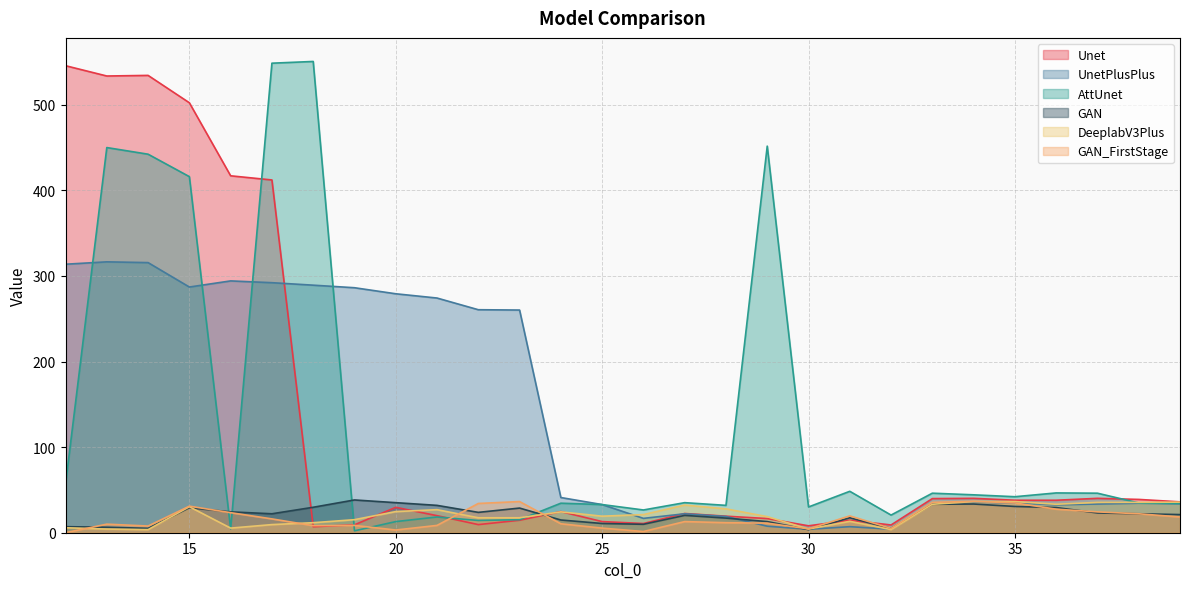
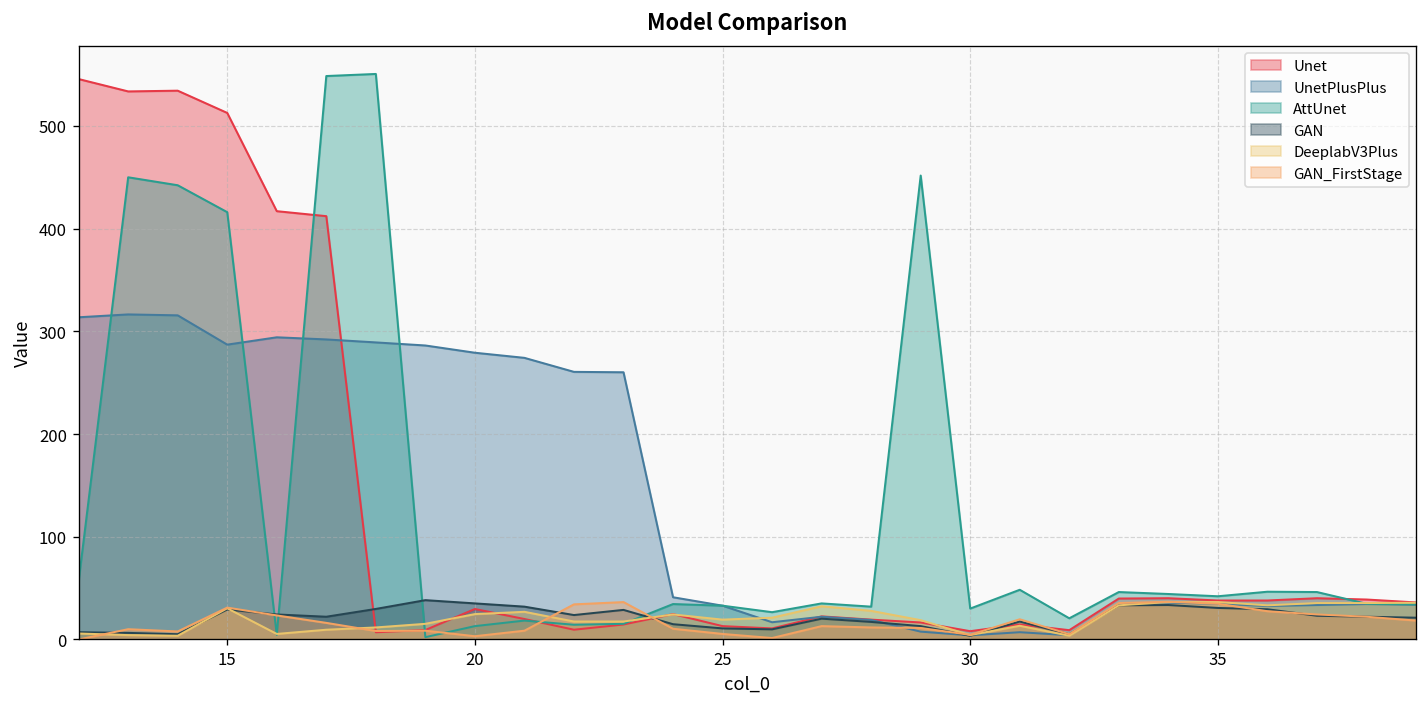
Unet, 15: 500 -> 510
